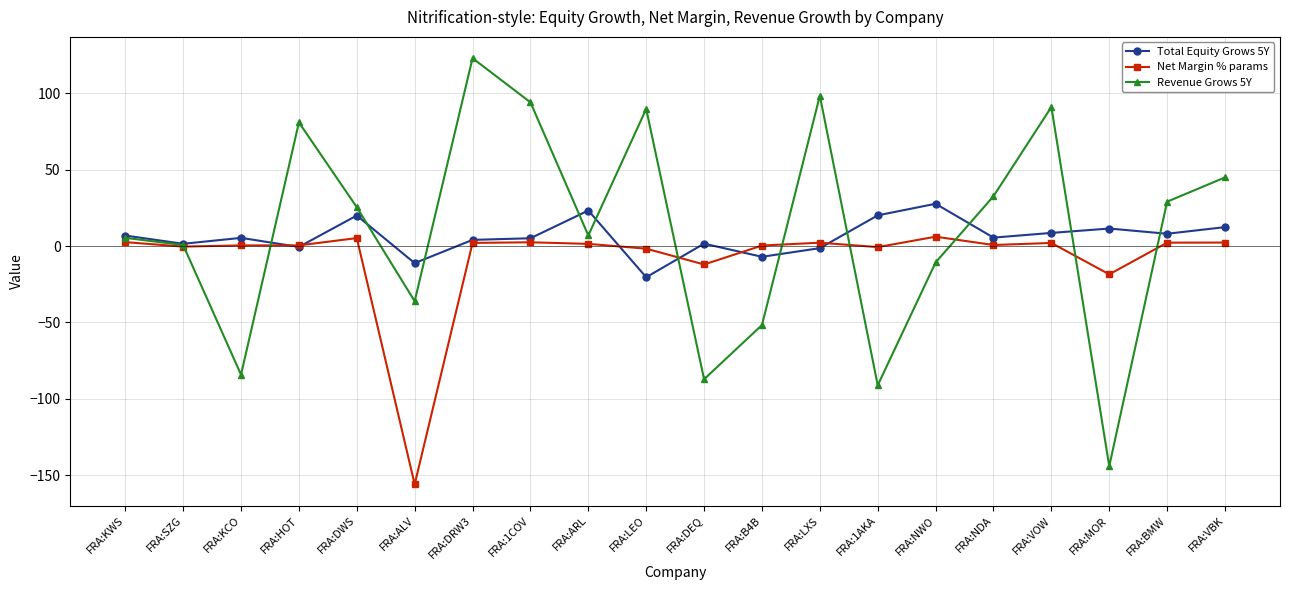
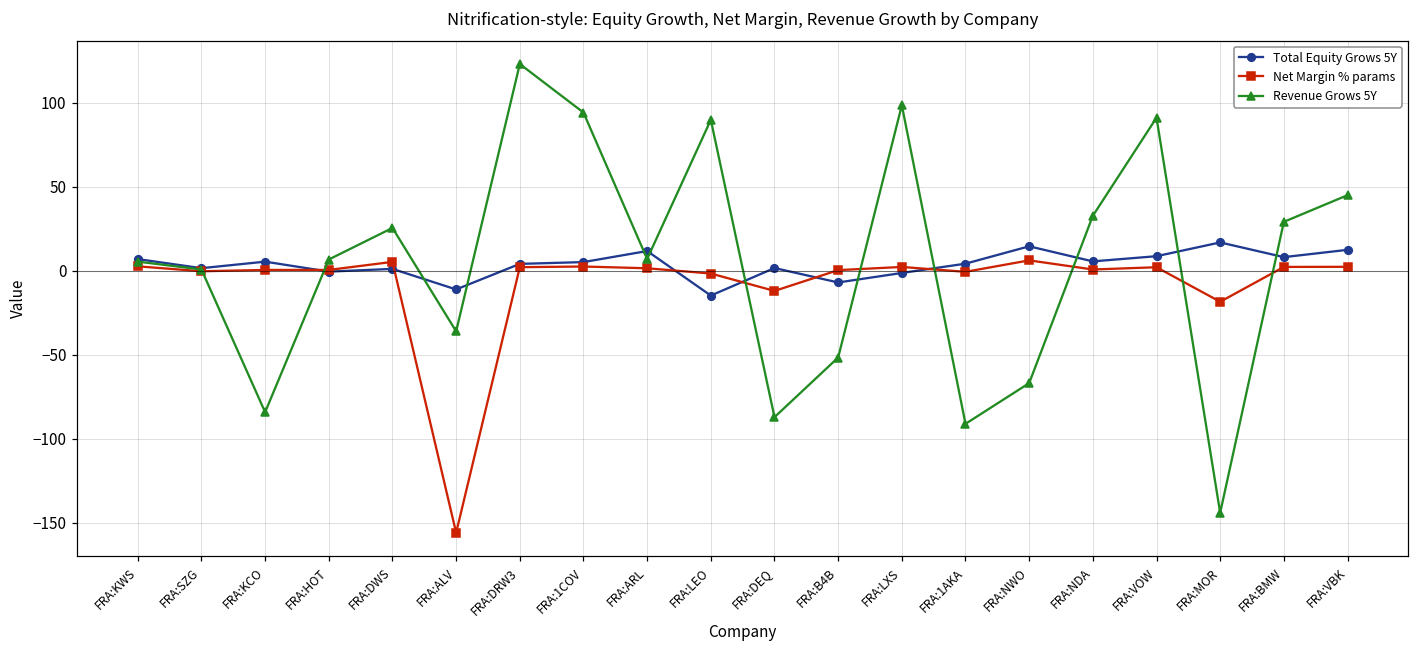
Revenue Grows 5Y, FRA:HOT: 81 -> 7
Total Equity Grows 5Y, FRA:DWS: 20 -> 1
Total Equity Grows 5Y, FRA:ARL: 23 -> 12
Total Equity Grows 5Y, FRA:LEO: -20 -> -15
Total Equity Grows 5Y, FRA:1AKA: 20 -> 4
Total Equity Grows 5Y, FRA:NWO: 28 -> 15
Revenue Grows 5Y, FRA:NWO: -11 -> -67
Total Equity Grows 5Y, FRA:MOR: 12 -> 17
